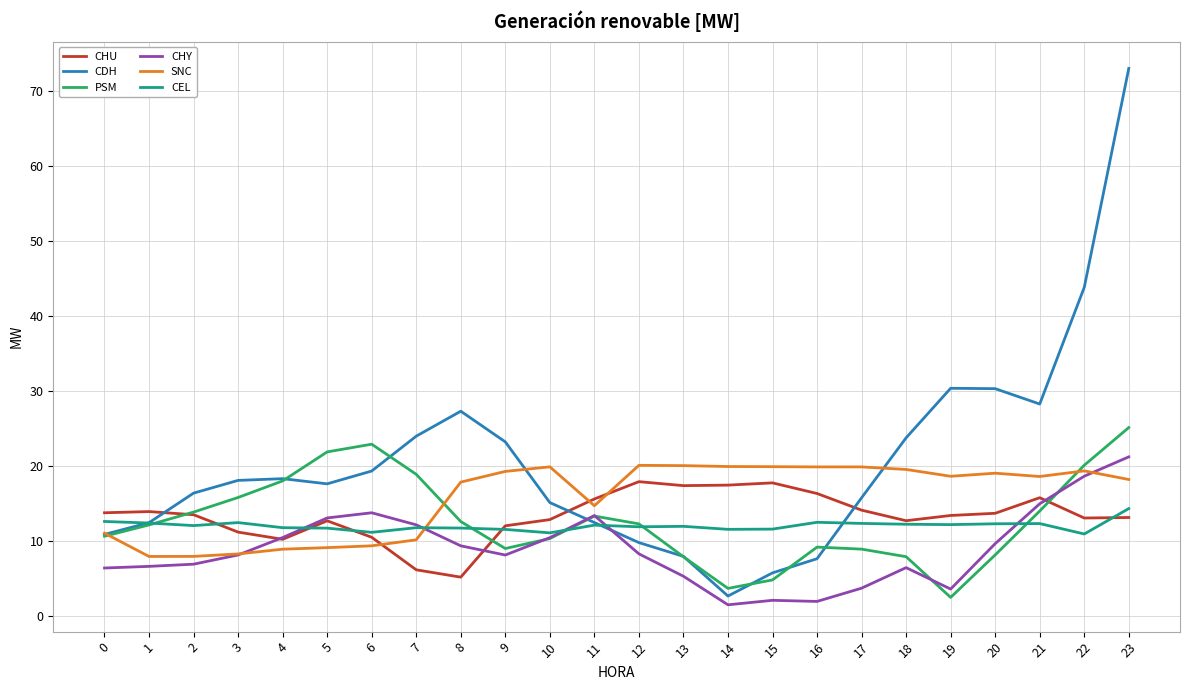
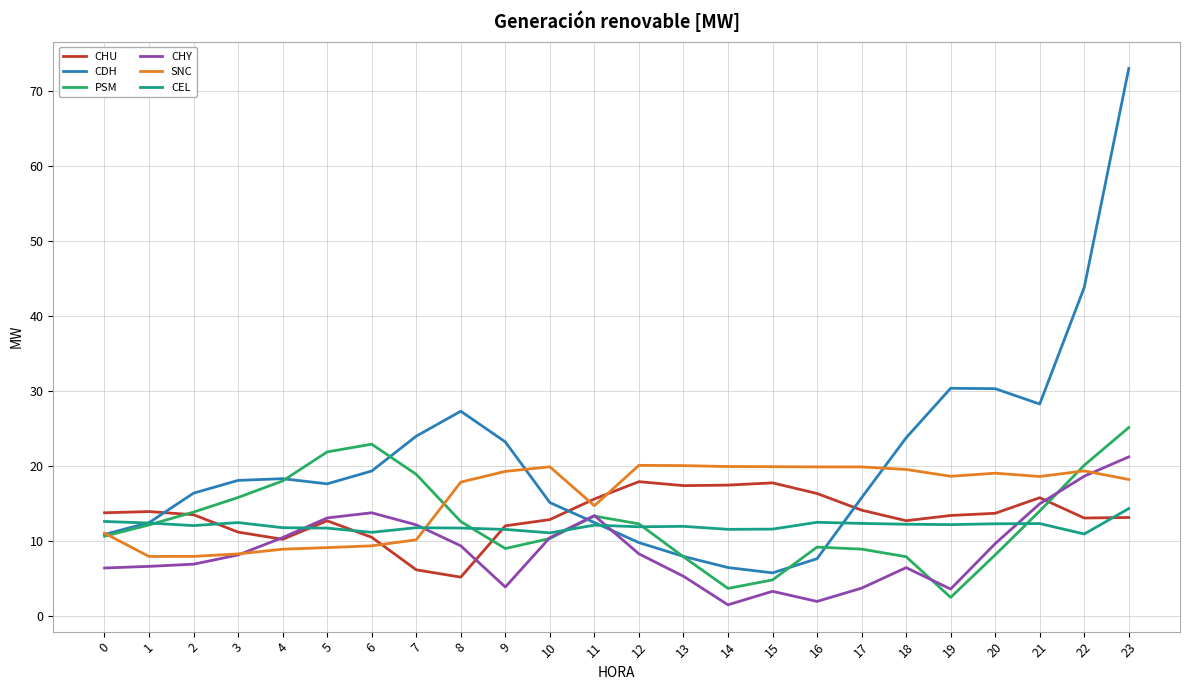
CHY, 9: 8 -> 4
CDH, 14: 3 -> 6
CHY, 15: 2 -> 3
